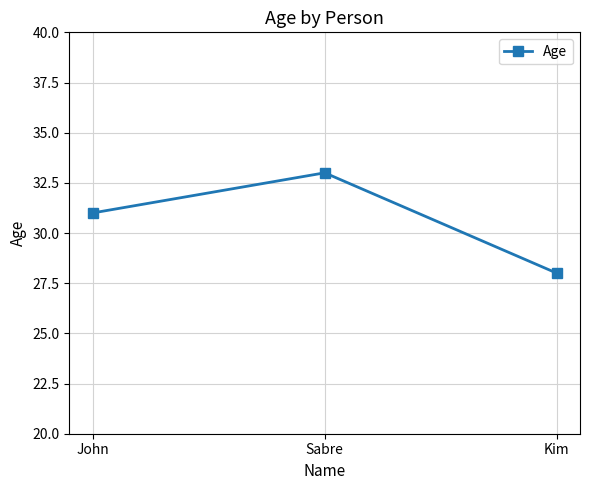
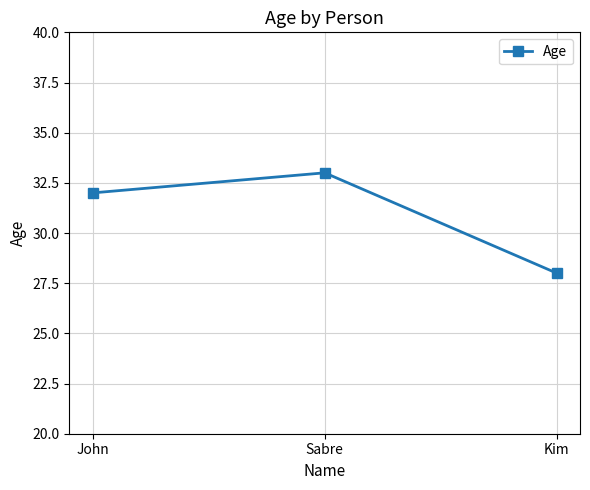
John: 31 -> 32
